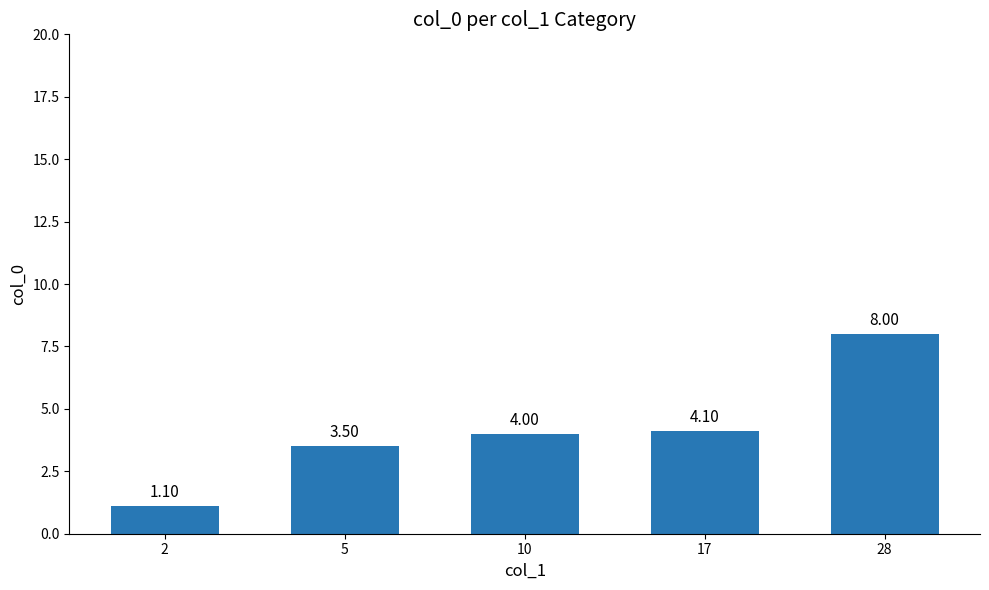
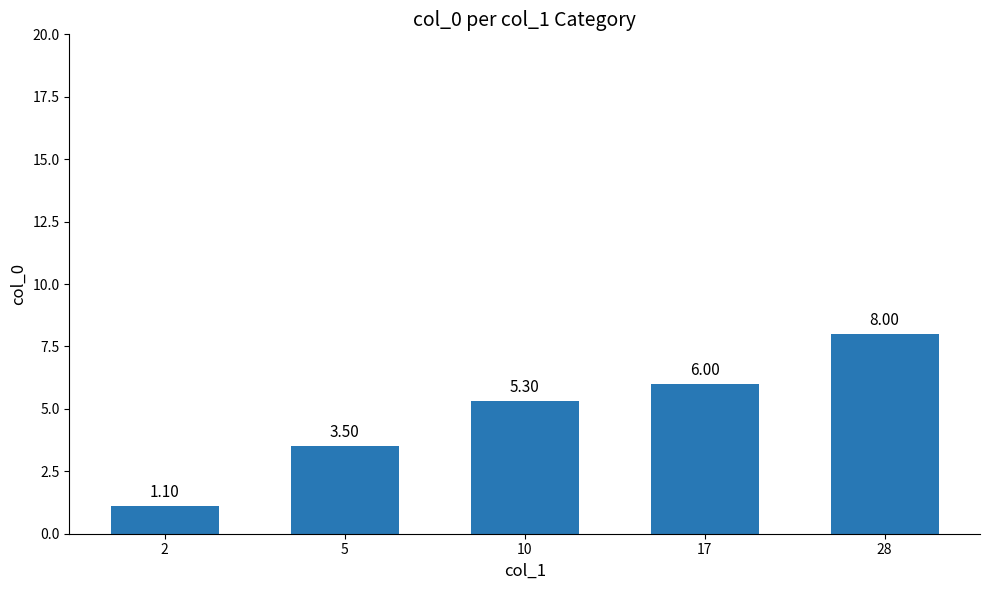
10: 4.00 -> 5.30
17: 4.10 -> 6.00
